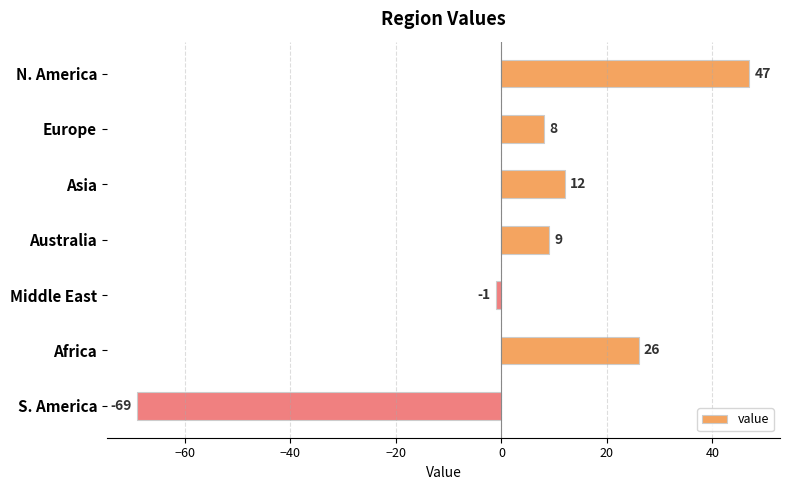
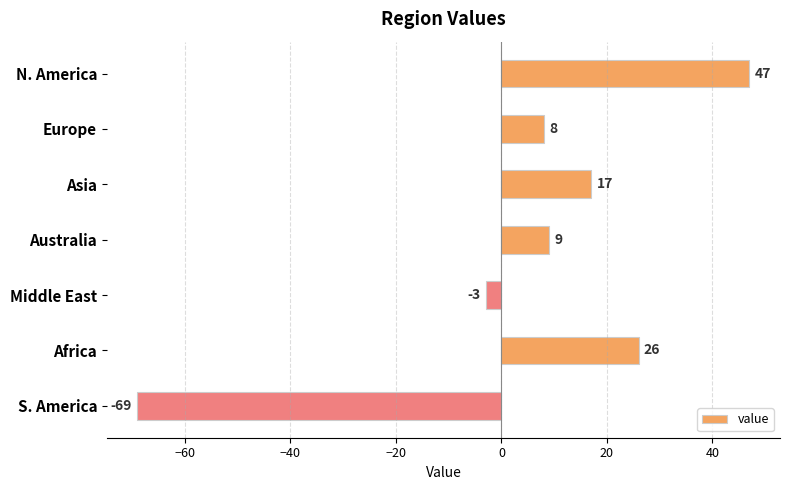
Asia: 12 -> 17
Middle East: -1 -> -3
